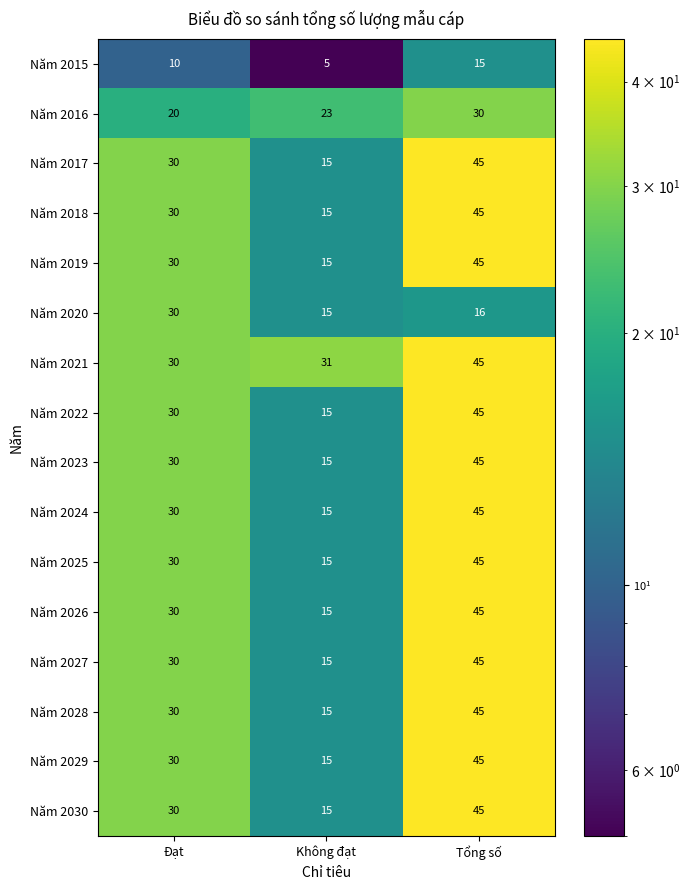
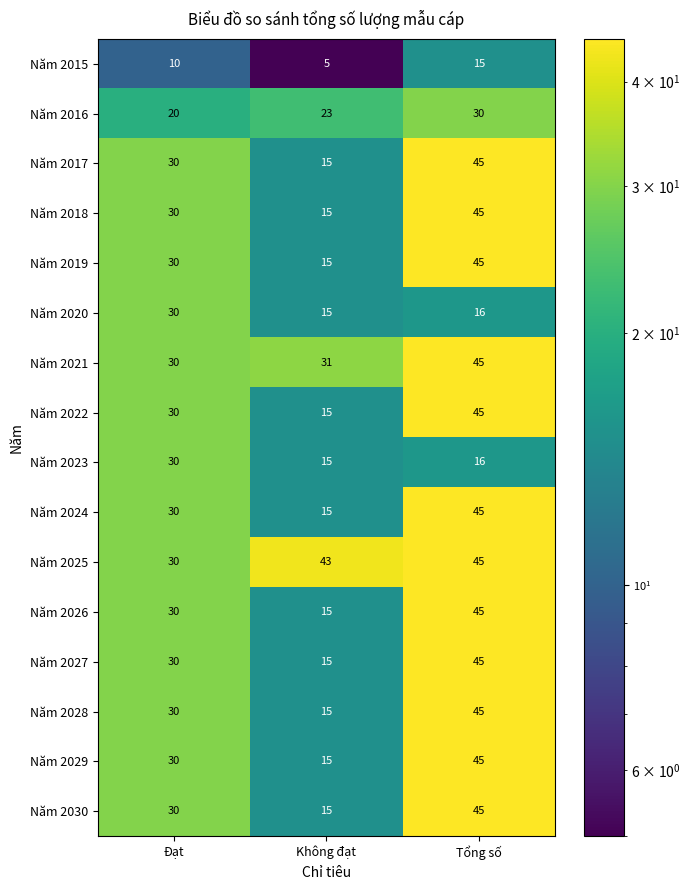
Năm 2023, Tổng số: 45 -> 16
Năm 2025, Không đạt: 15 -> 43
